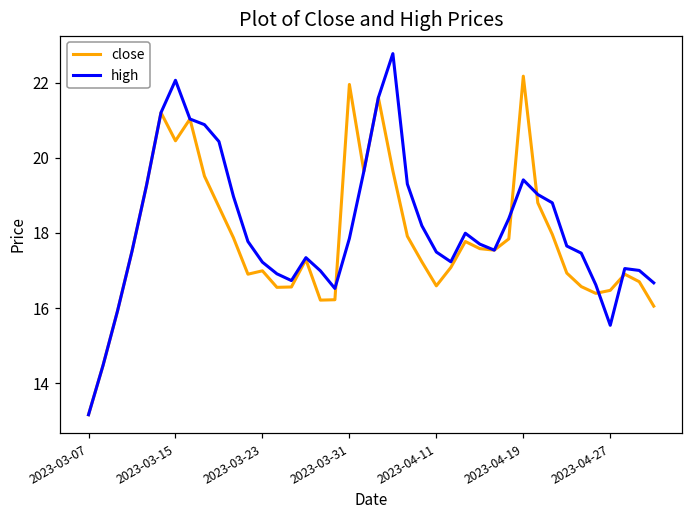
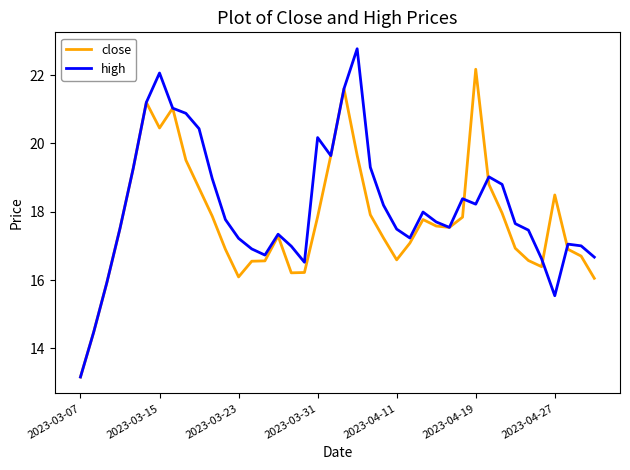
close, 2023-03-23: 17.0 -> 16.1
close, 2023-03-31: 22.0 -> 17.9
high, 2023-03-31: 17.9 -> 20.2
high, 2023-04-19: 19.4 -> 18.2
close, 2023-04-27: 16.5 -> 18.5
